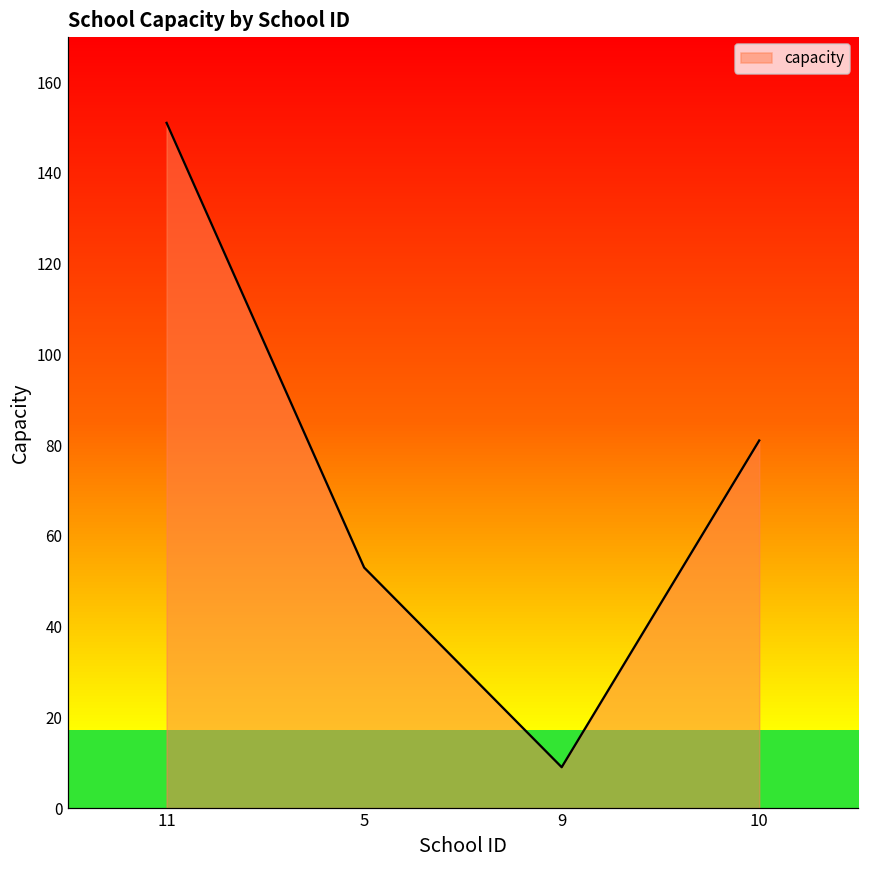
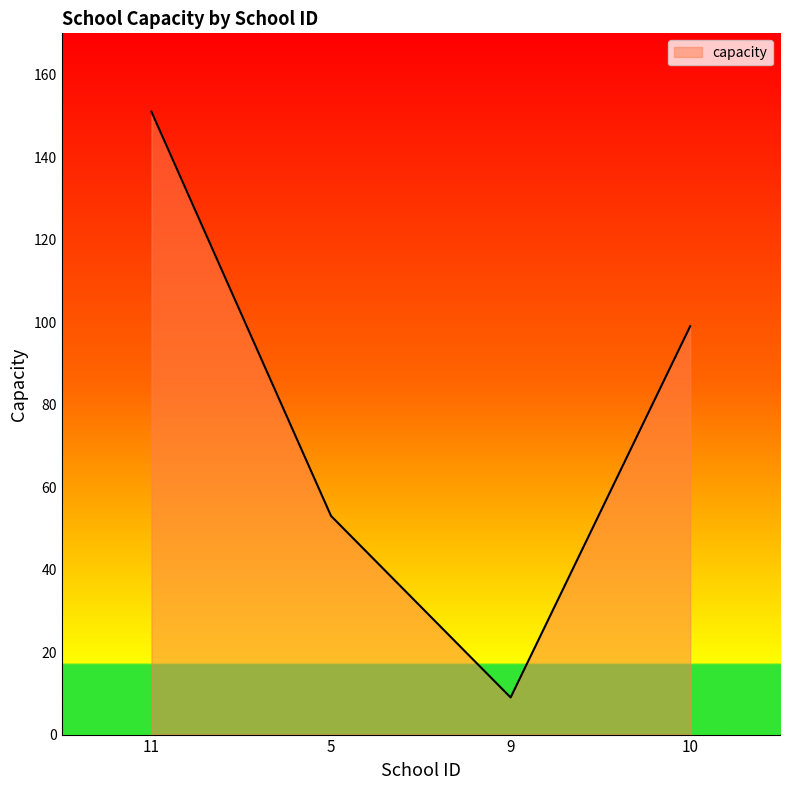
10: 81 -> 99
